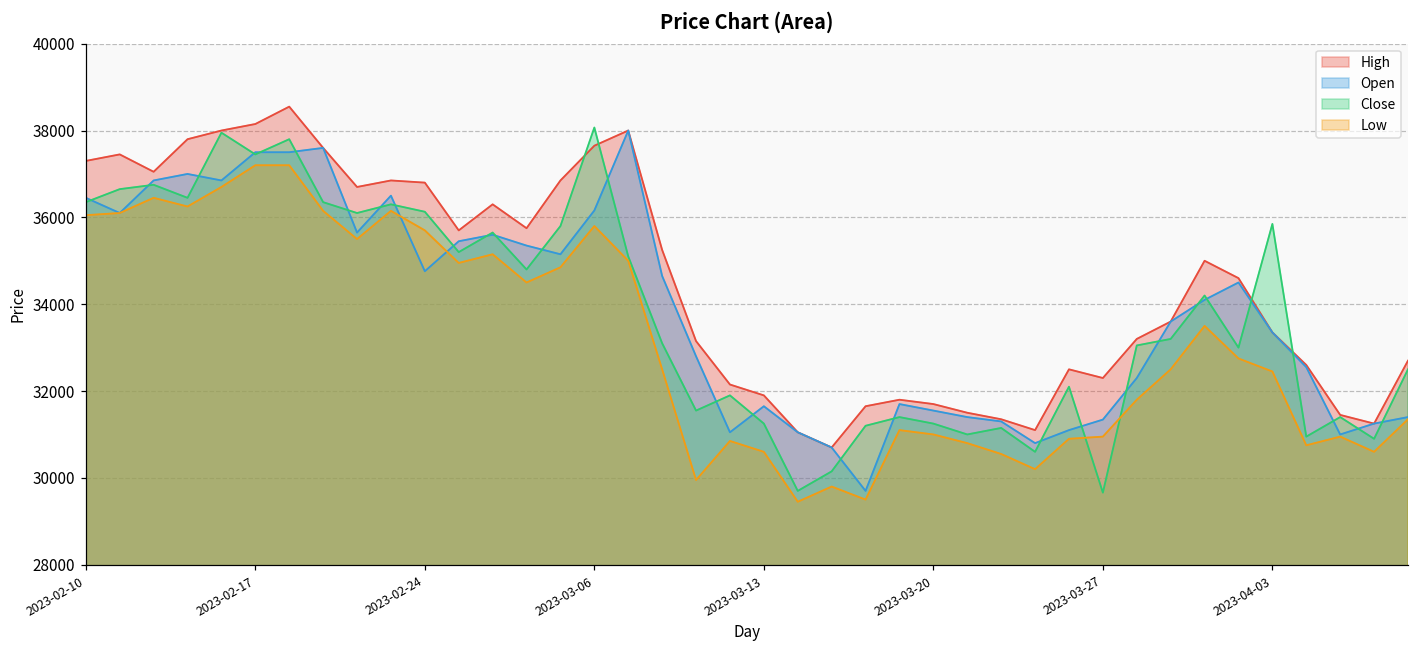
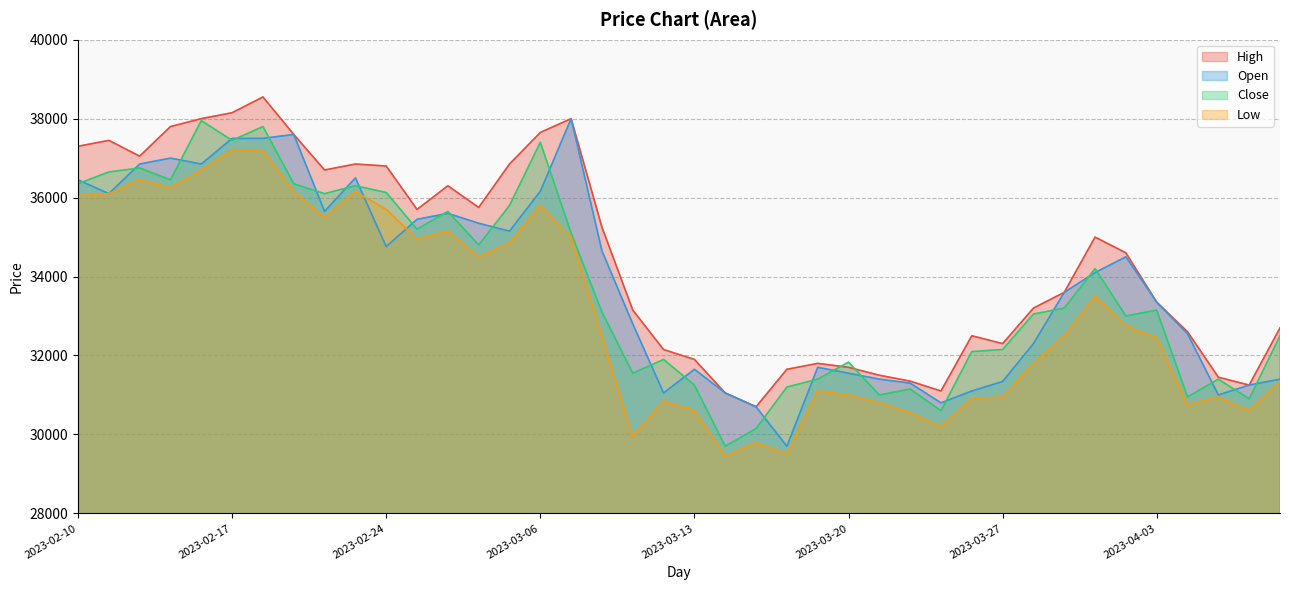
Close, 2023-03-06: 38100 -> 37400
Close, 2023-03-20: 31300 -> 31800
Close, 2023-03-27: 29700 -> 32200
Close, 2023-04-03: 35800 -> 33200
